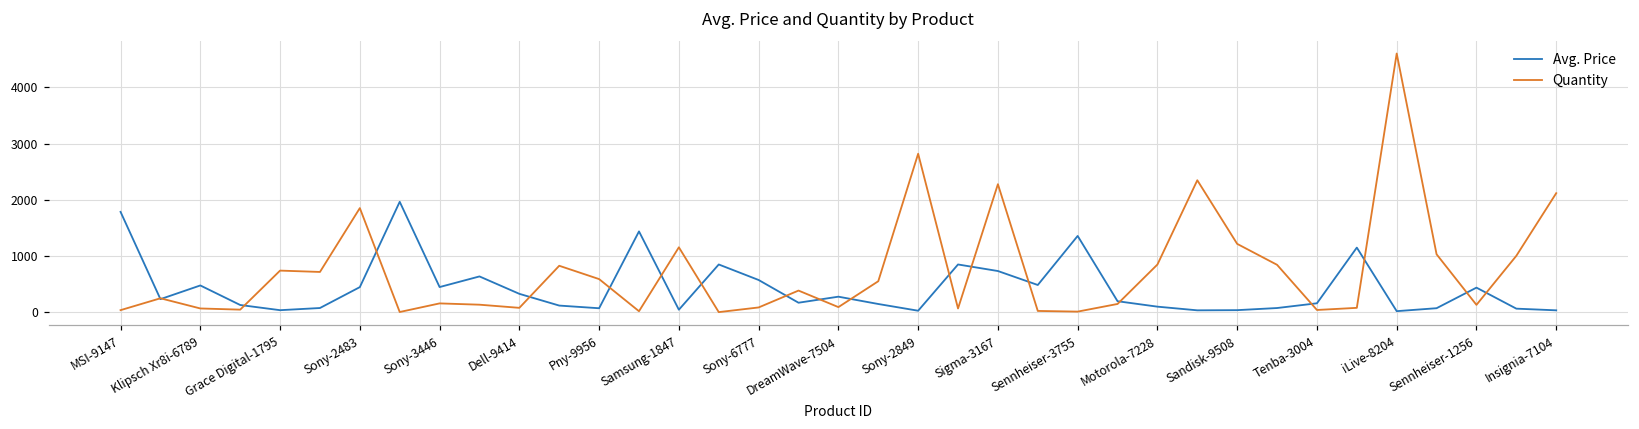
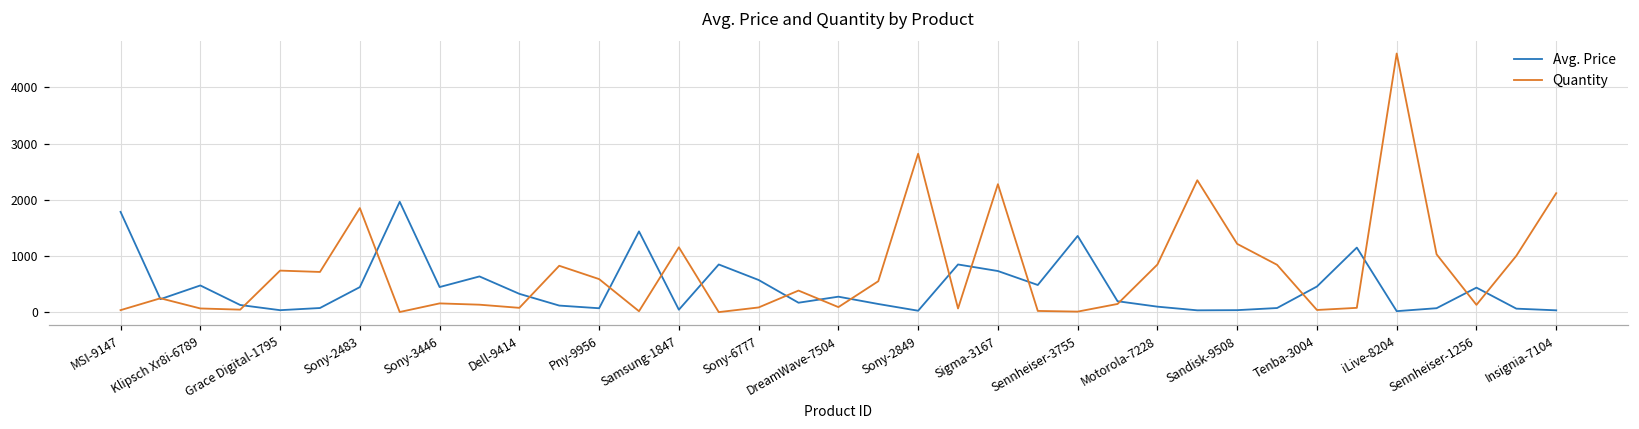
Avg. Price, Tenba-3004: 200 -> 500
